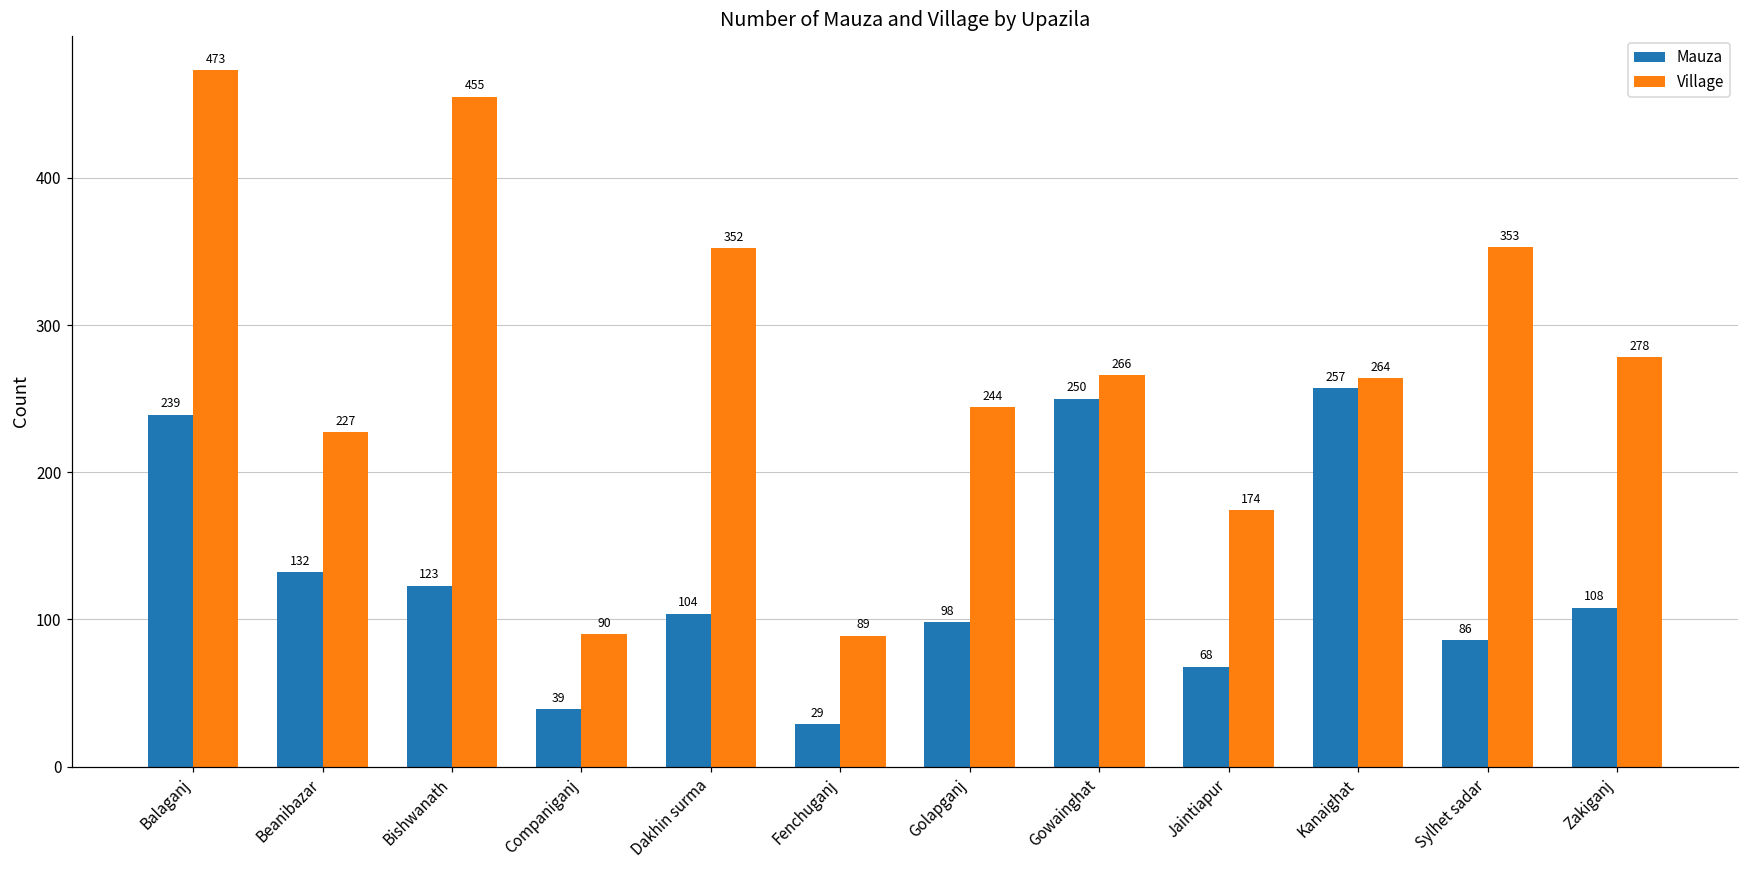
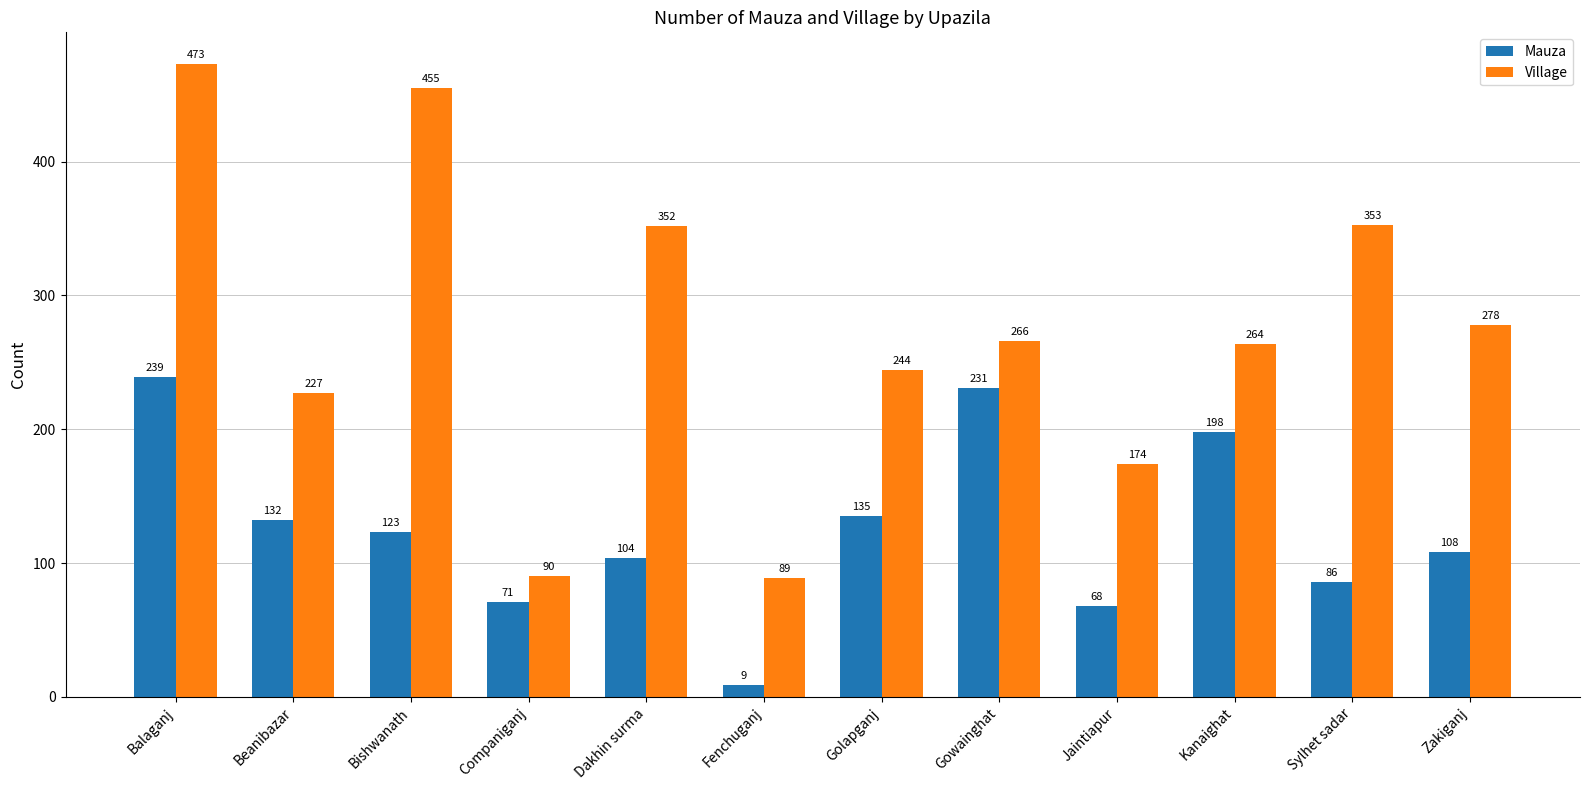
Mauza, Companiganj: 39 -> 71
Mauza, Fenchuganj: 29 -> 9
Mauza, Golapganj: 98 -> 135
Mauza, Gowainghat: 250 -> 231
Mauza, Kanaighat: 257 -> 198
